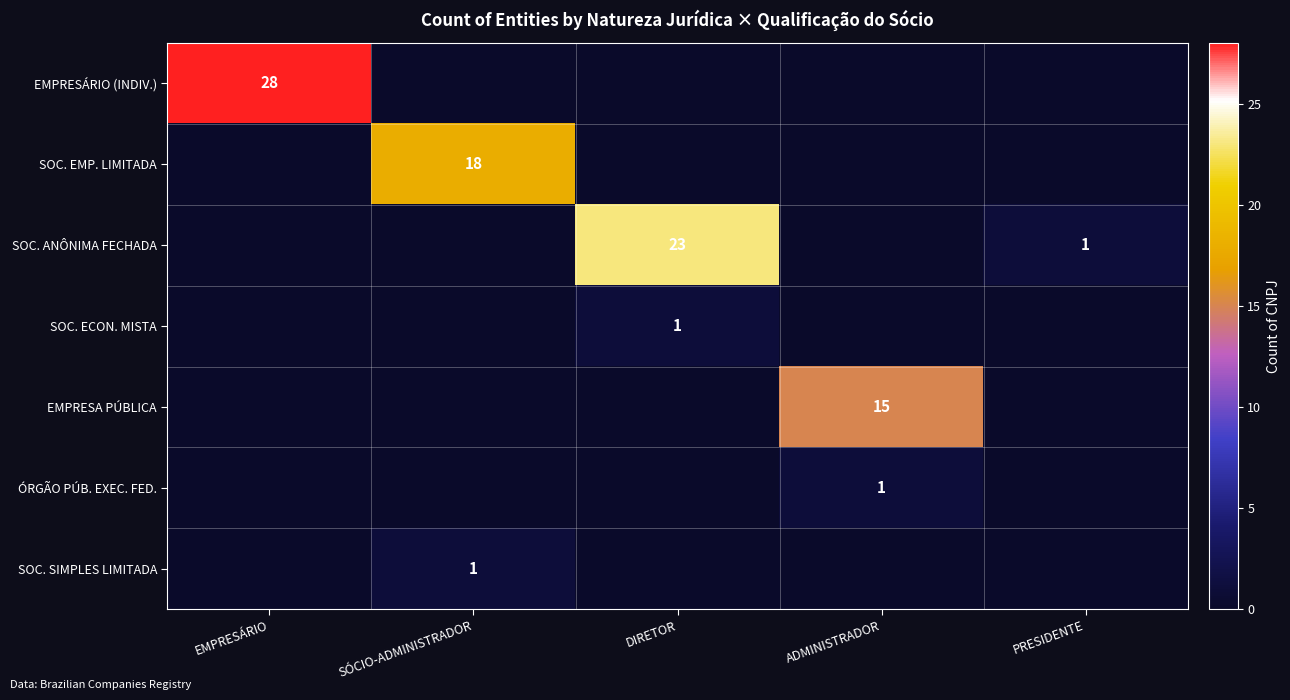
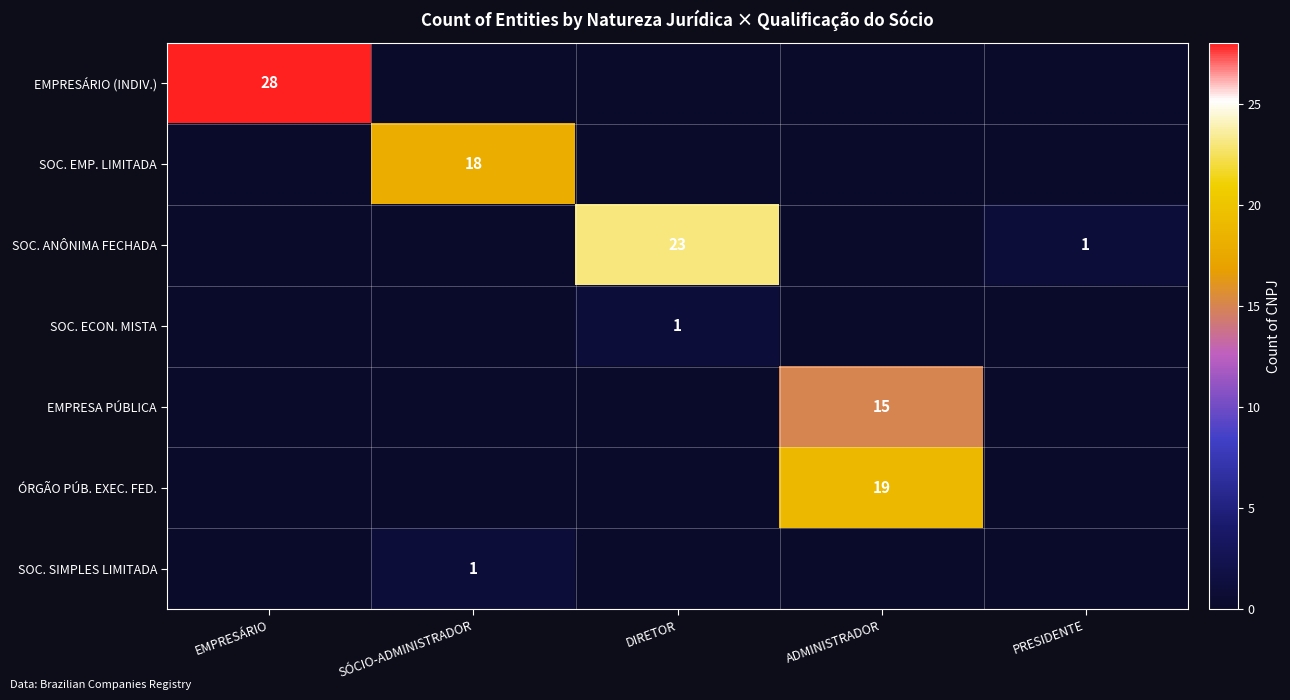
ÓRGÃO PÚB. EXEC. FED., ADMINISTRADOR: 1 -> 19
